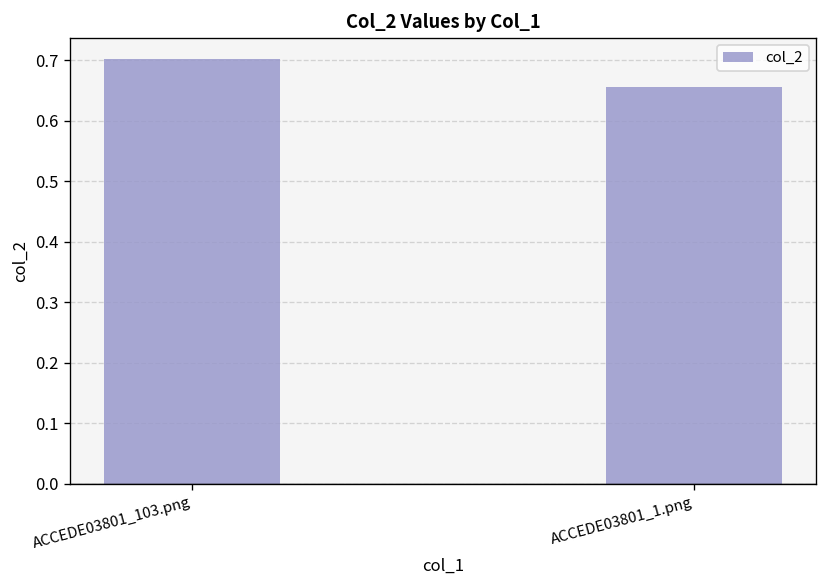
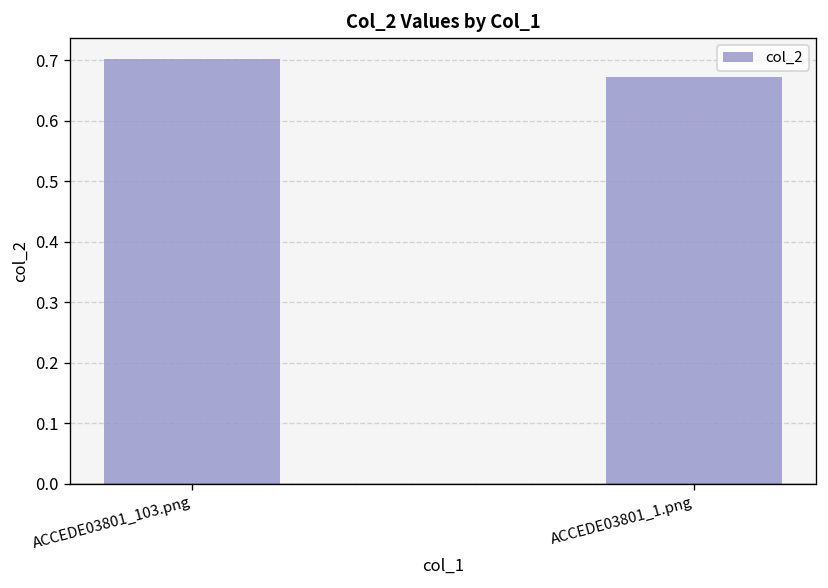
ACCEDE03801_1.png: 0.66 -> 0.67
